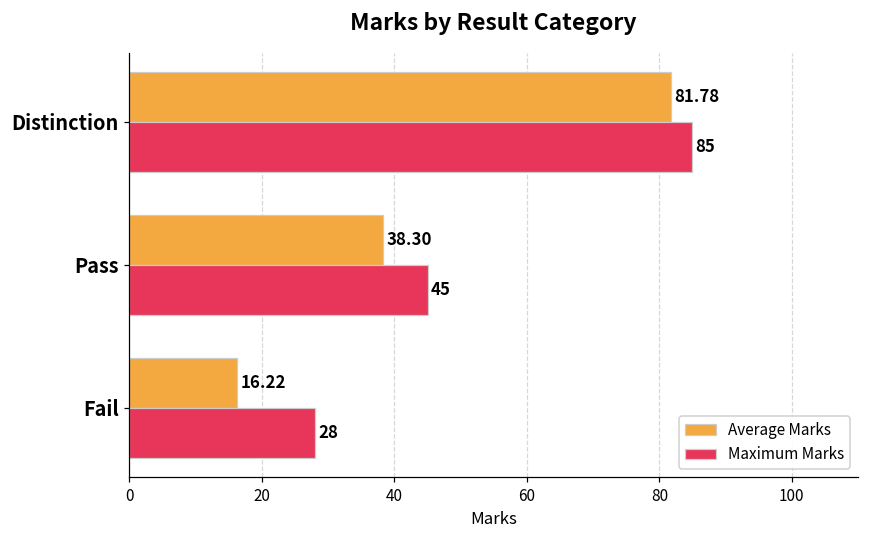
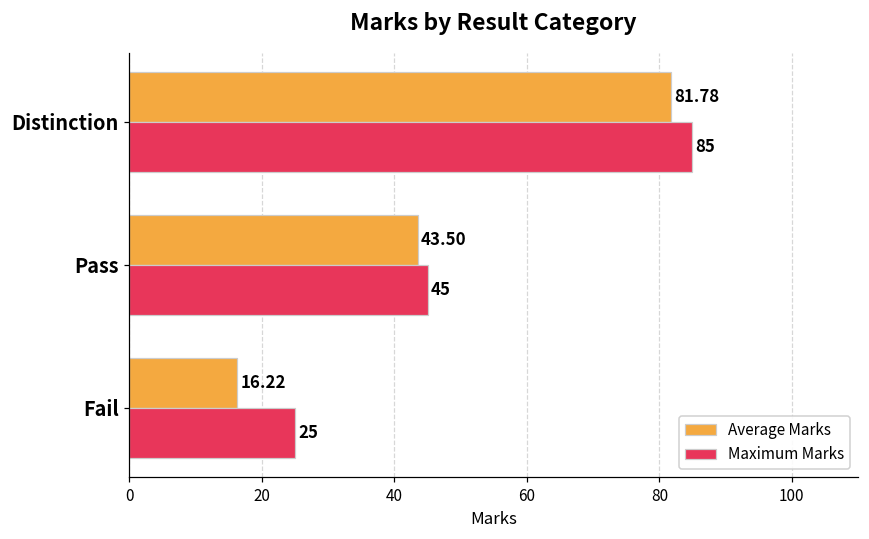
Average Marks, Pass: 38.30 -> 43.50
Maximum Marks, Fail: 28 -> 25
